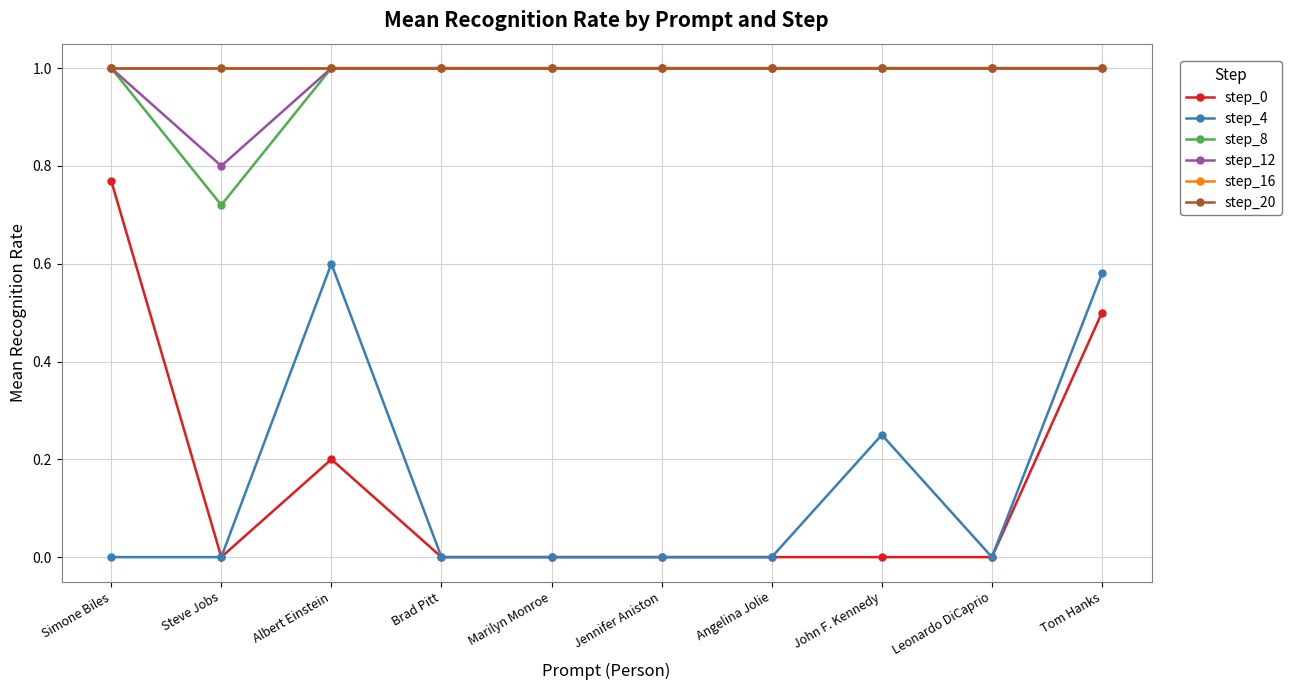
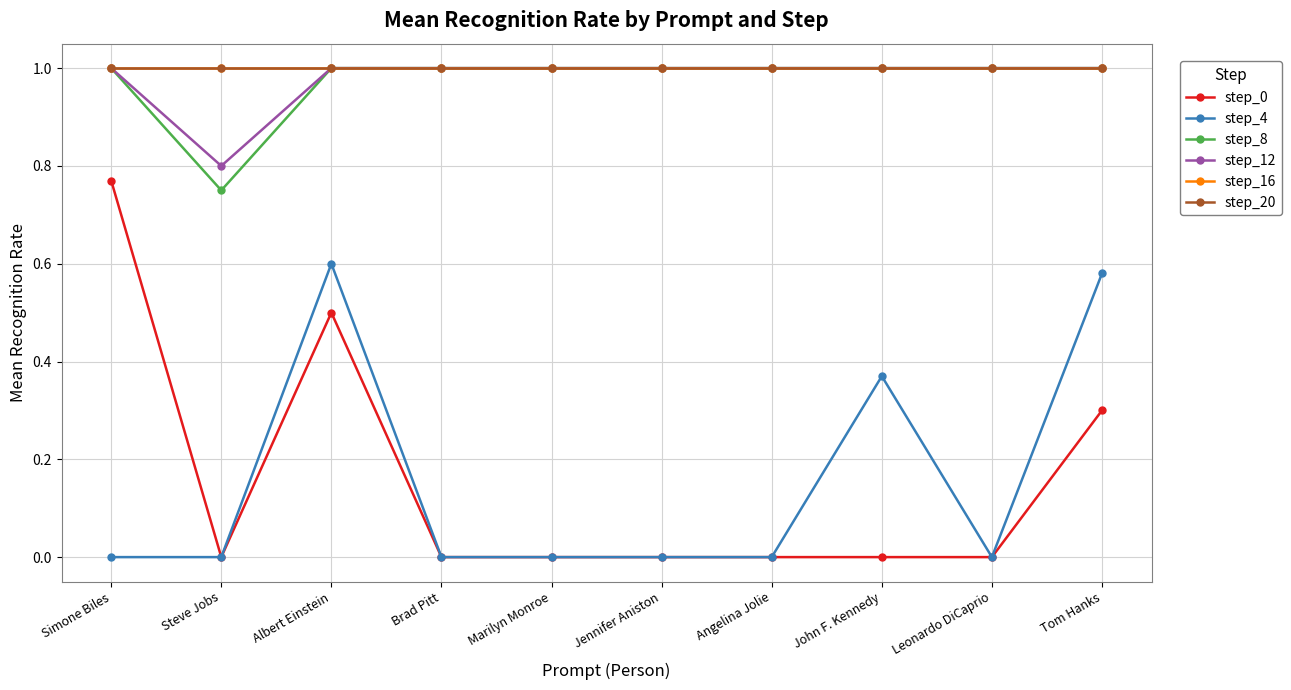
step_8, Steve Jobs: 0.72 -> 0.75
step_0, Albert Einstein: 0.2 -> 0.5
step_4, John F. Kennedy: 0.25 -> 0.37
step_0, Tom Hanks: 0.5 -> 0.3
